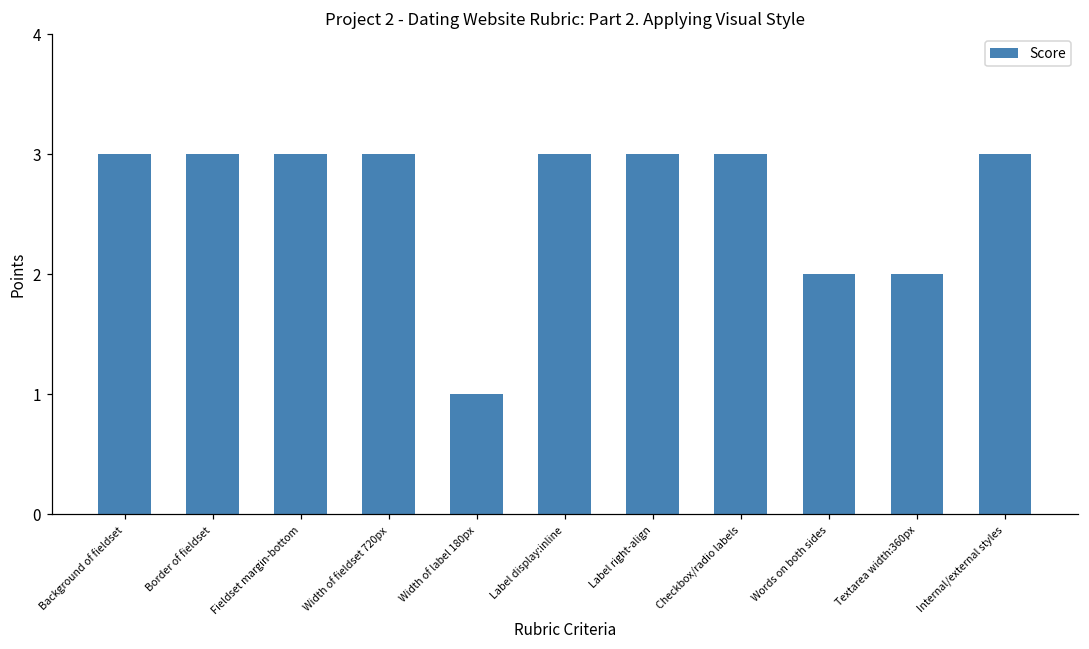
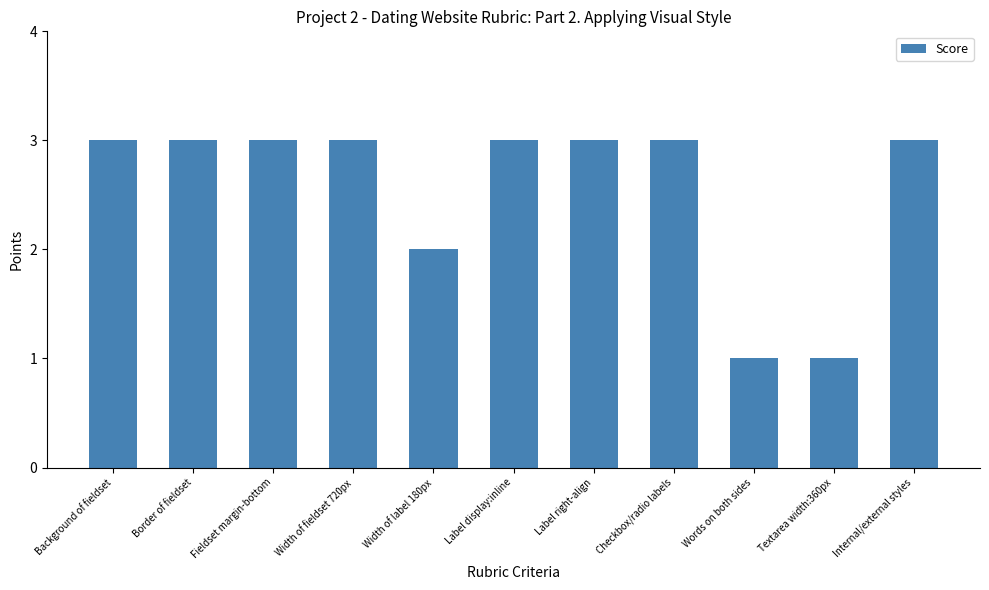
Width of label 180px: 1 -> 2
Words on both sides: 2 -> 1
Textarea width:360px: 2 -> 1
